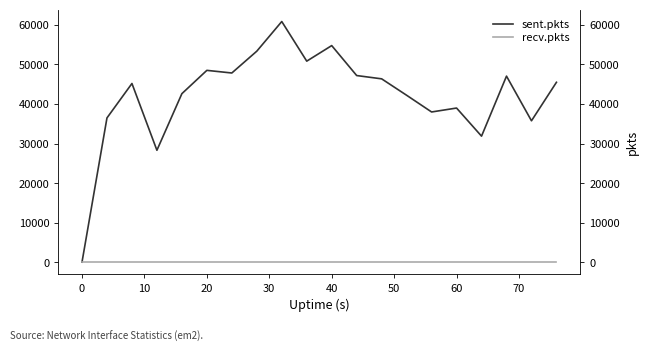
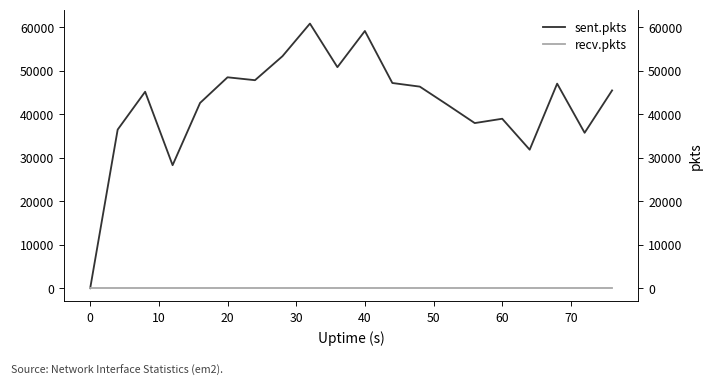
sent.pkts, 40: 55000 -> 59000
